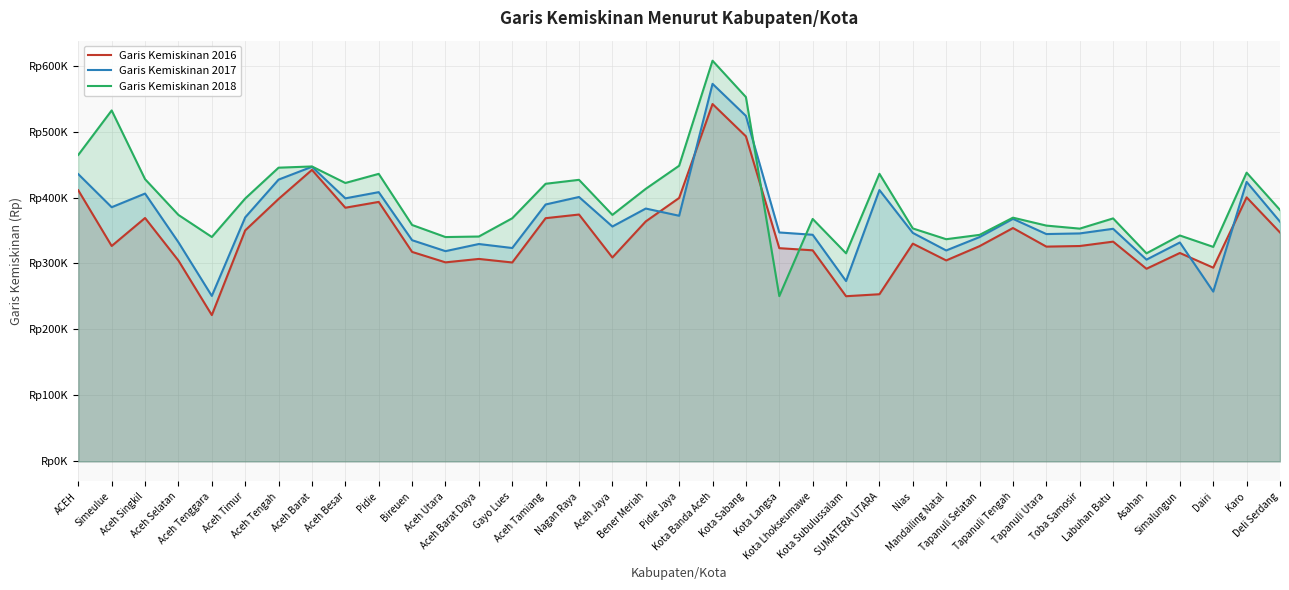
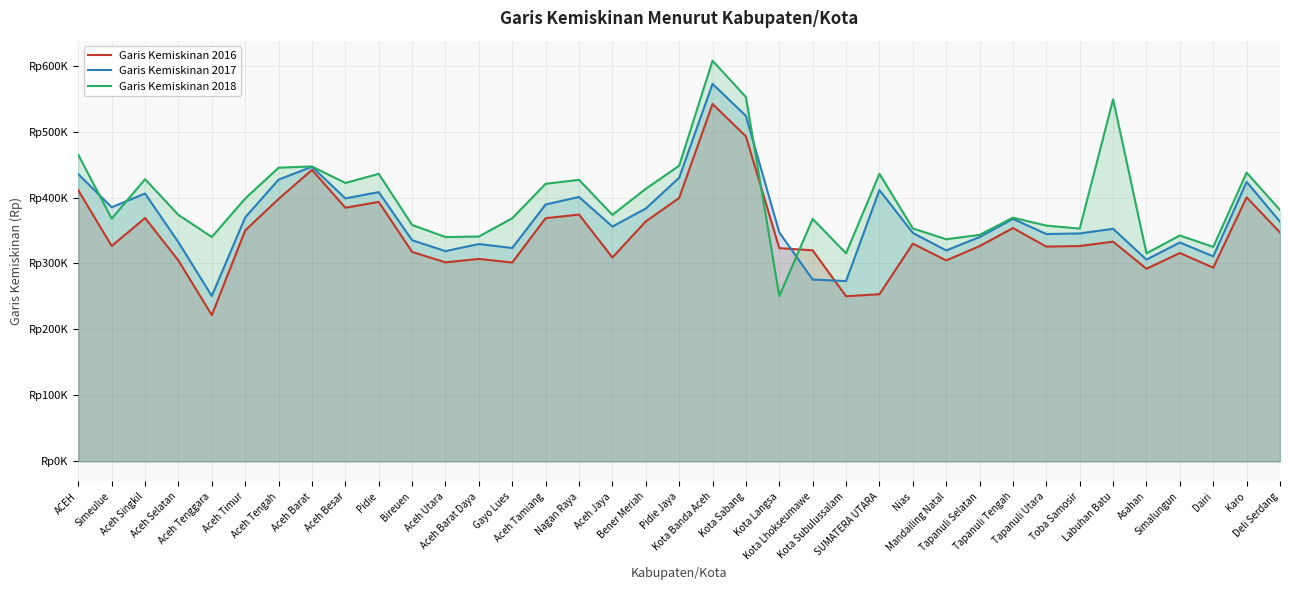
Garis Kemiskinan 2018, Simeulue: Rp530000 -> Rp370000
Garis Kemiskinan 2017, Pidie Jaya: Rp370000 -> Rp430000
Garis Kemiskinan 2017, Kota Lhokseumawe: Rp340000 -> Rp280000
Garis Kemiskinan 2018, Labuhan Batu: Rp370000 -> Rp550000
Garis Kemiskinan 2017, Dairi: Rp260000 -> Rp310000
